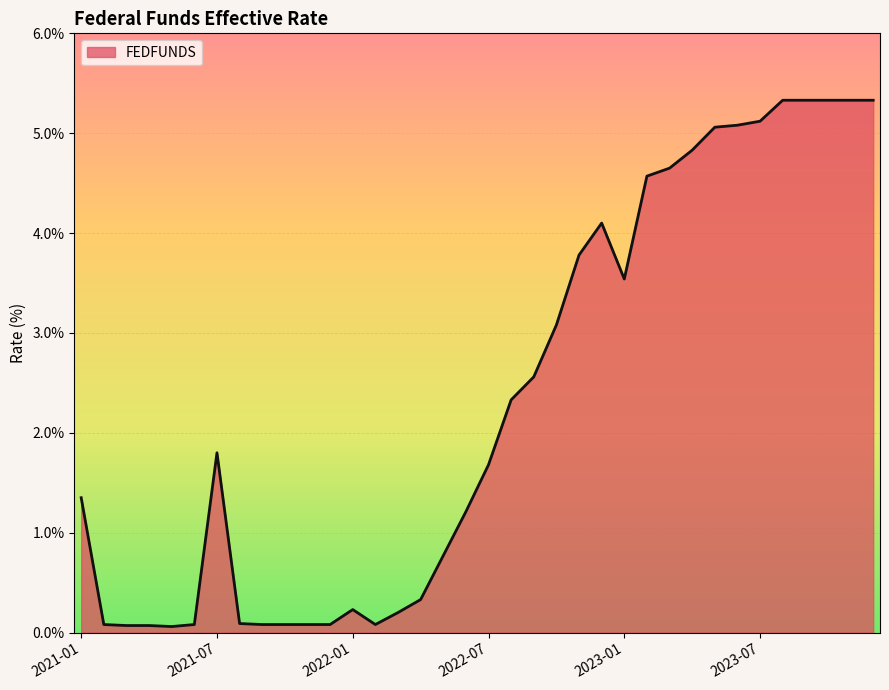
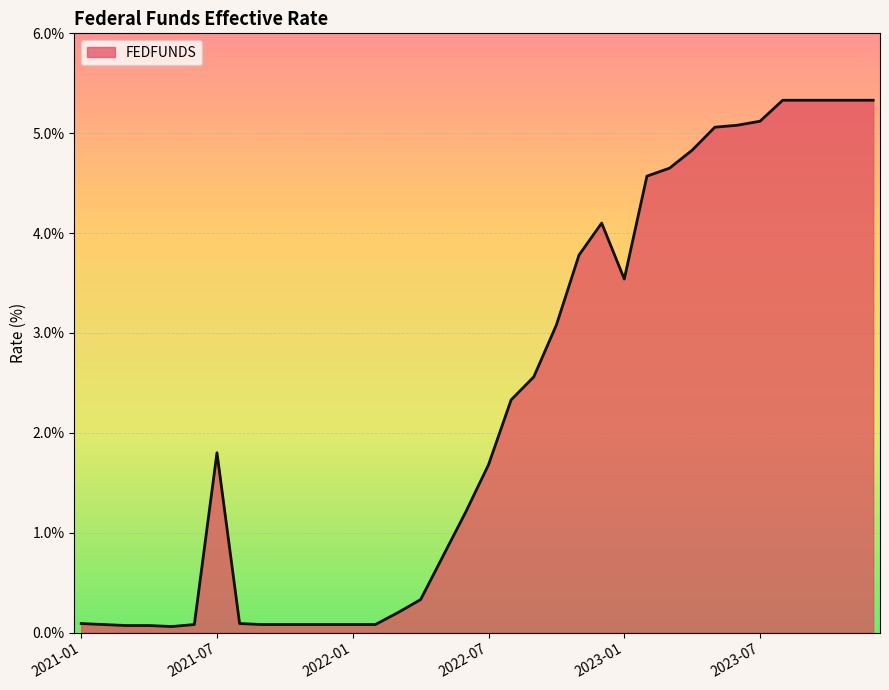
2021-01: 1.4% -> 0.1%
2022-01: 0.2% -> 0.1%
